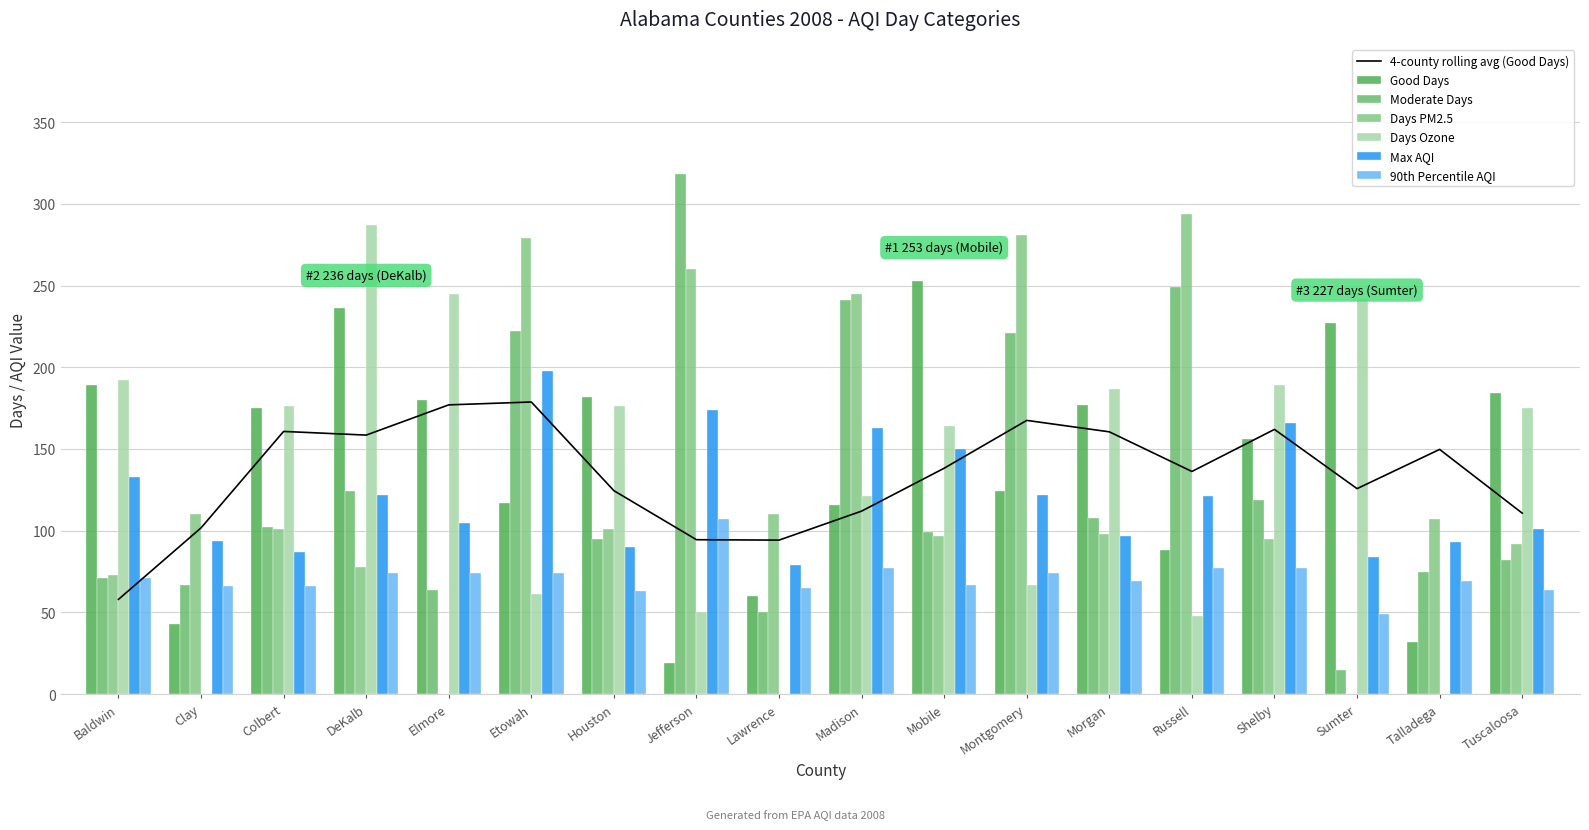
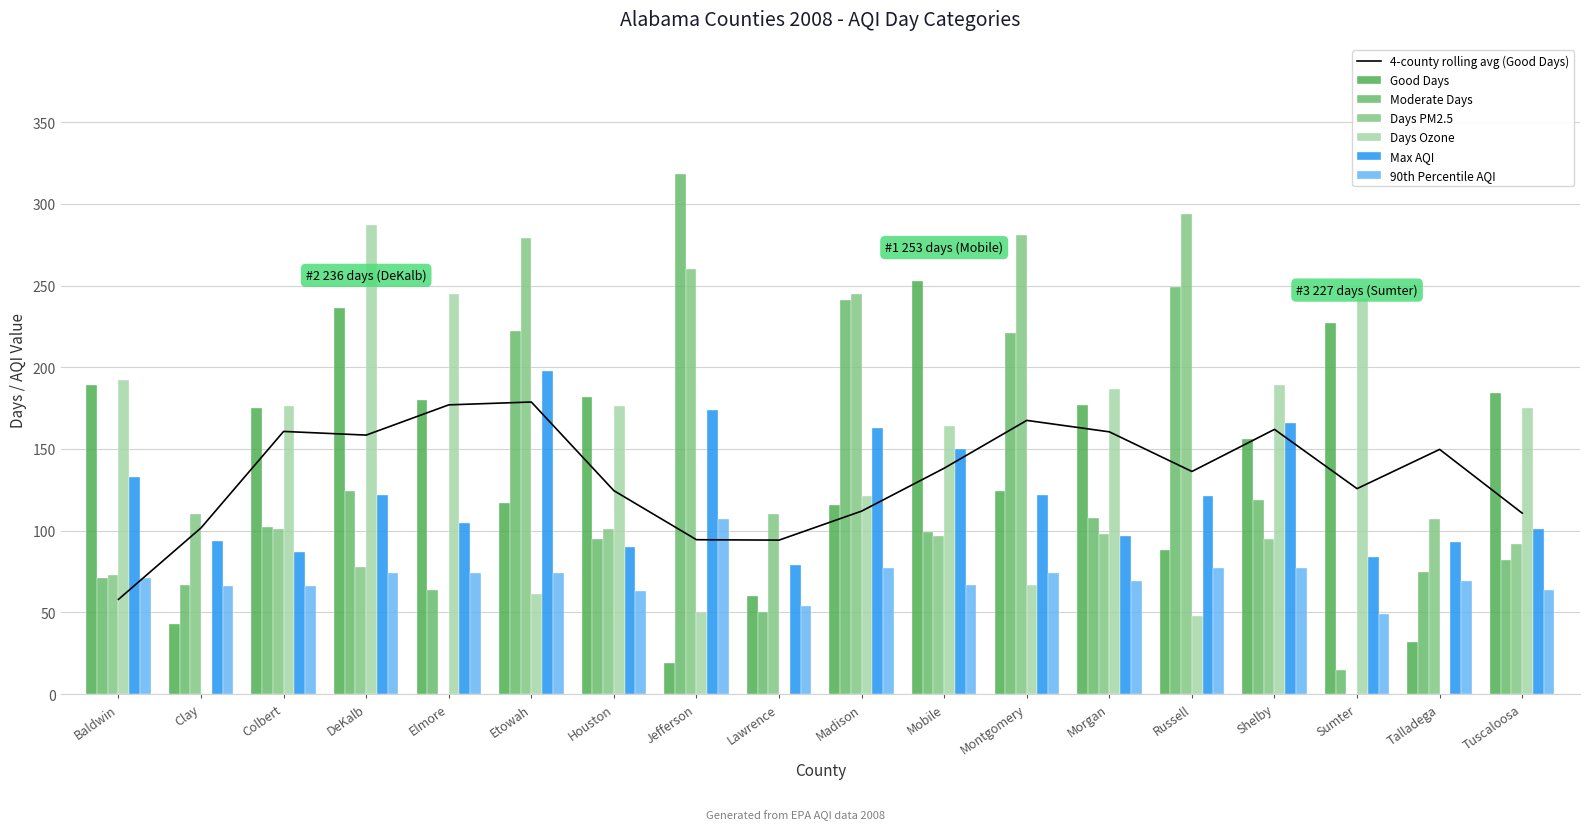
90th Percentile AQI, Lawrence: 65 -> 54
